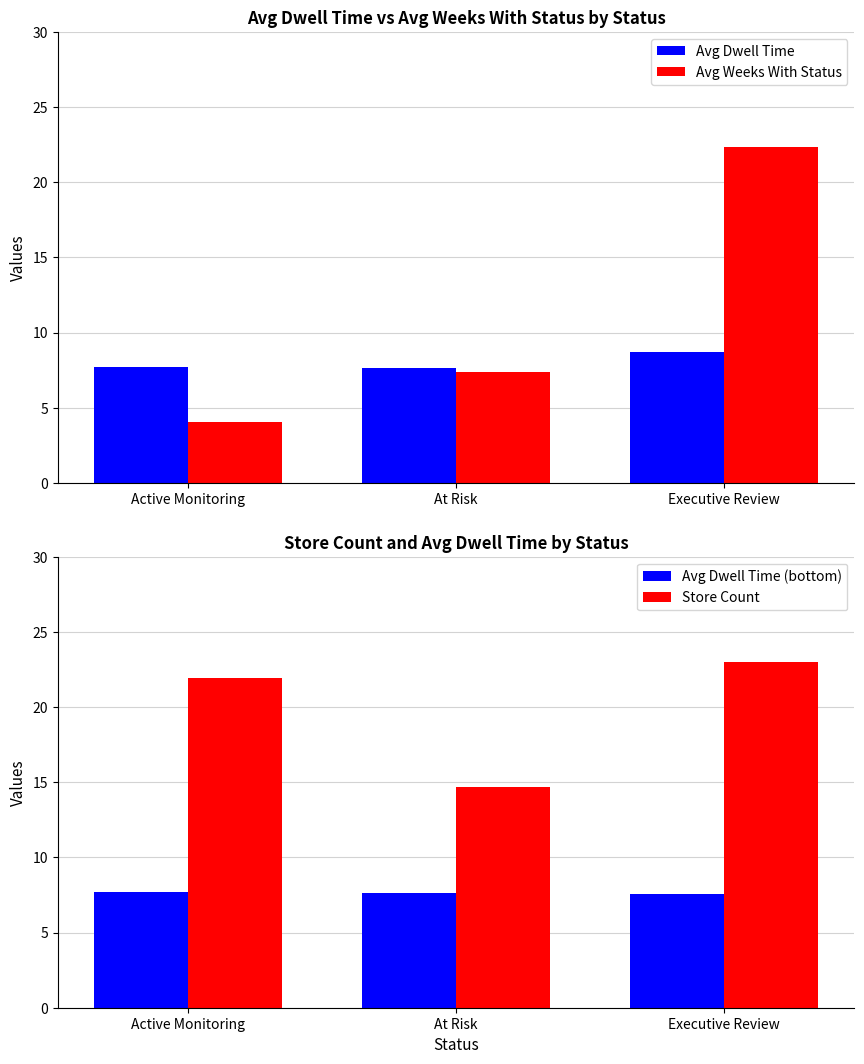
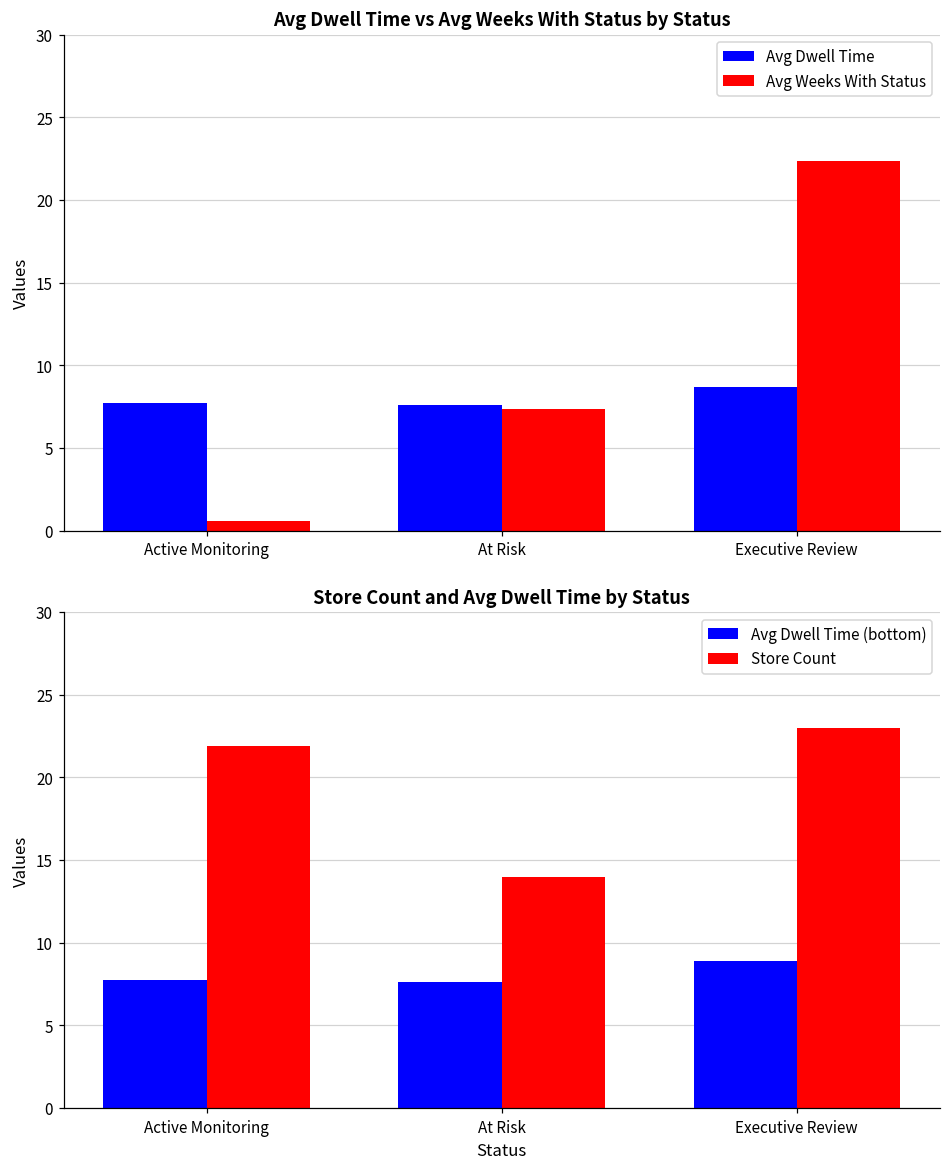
Avg Dwell Time vs Avg Weeks With Status by Status, Avg Weeks With Status, Active Monitoring: 4.1 -> 0.6
Store Count and Avg Dwell Time by Status, Store Count, At Risk: 14.7 -> 14.0
Store Count and Avg Dwell Time by Status, Avg Dwell Time (bottom), Executive Review: 7.5 -> 8.9
